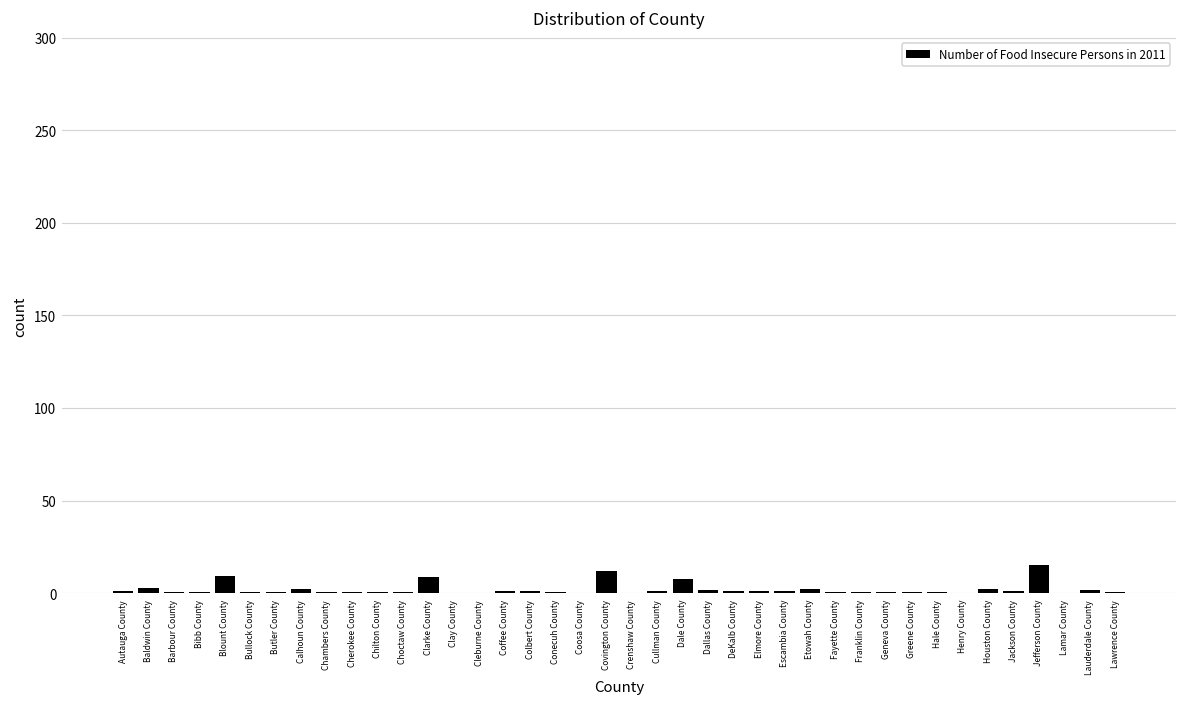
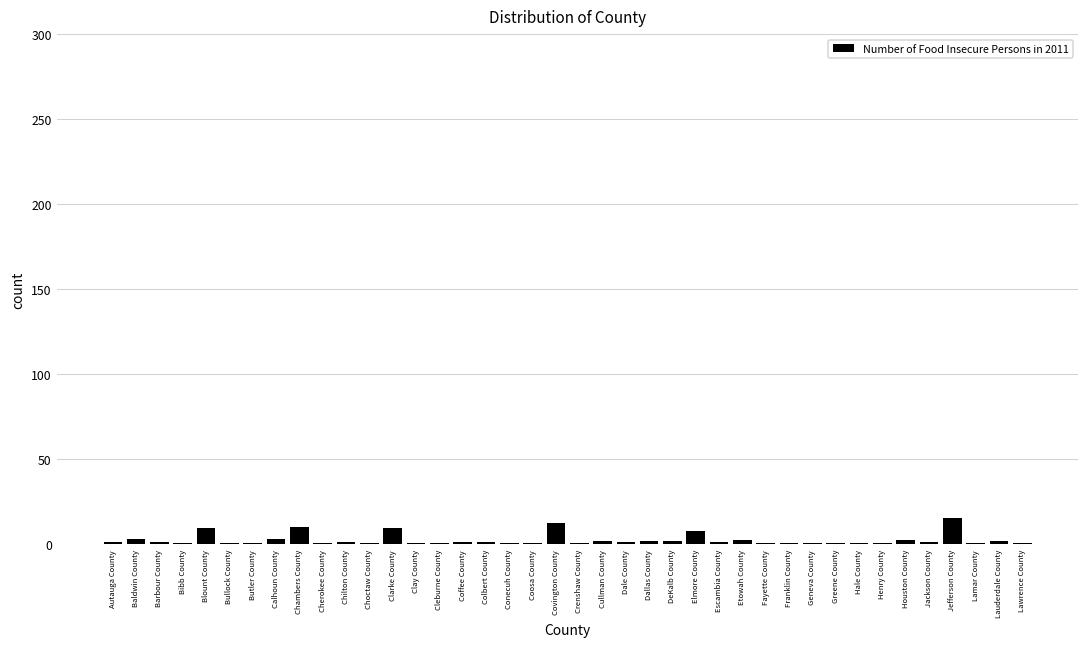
Chambers County: 1 -> 10
Dale County: 8 -> 1
Elmore County: 1 -> 7
